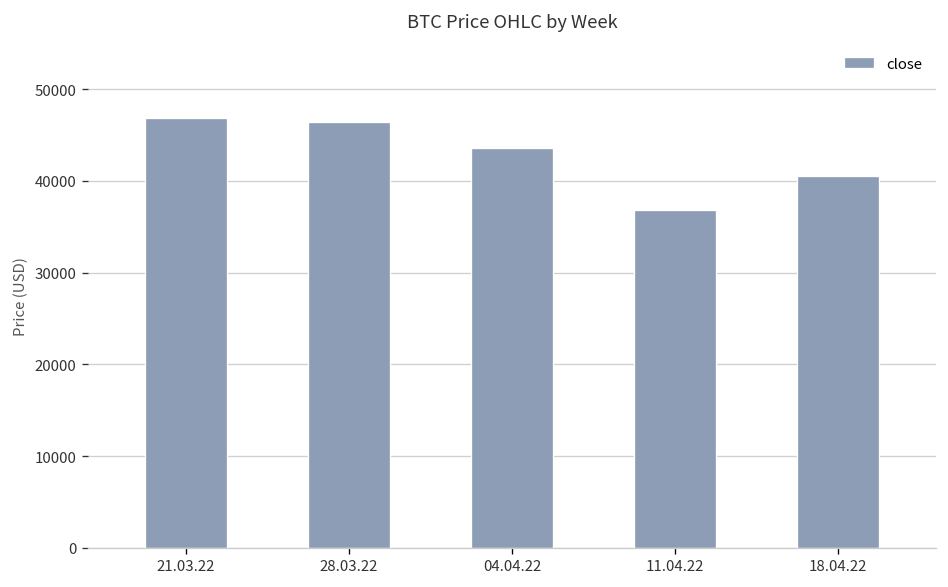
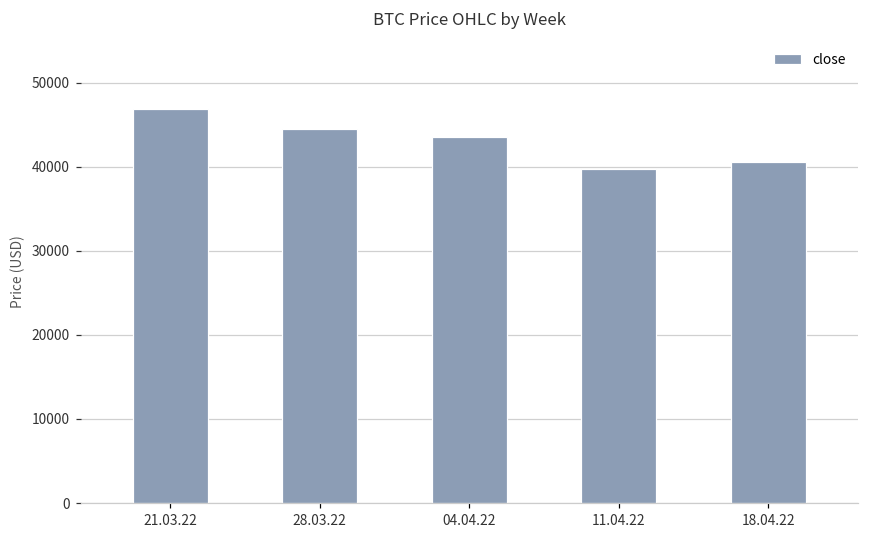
28.03.22: 46000 -> 44000
11.04.22: 37000 -> 40000
